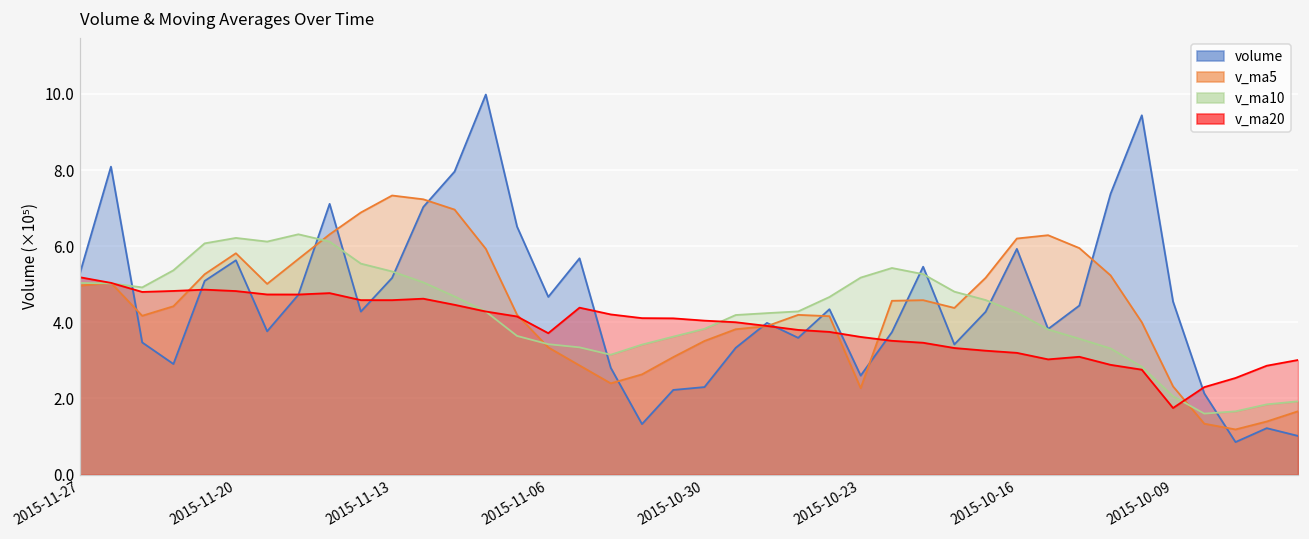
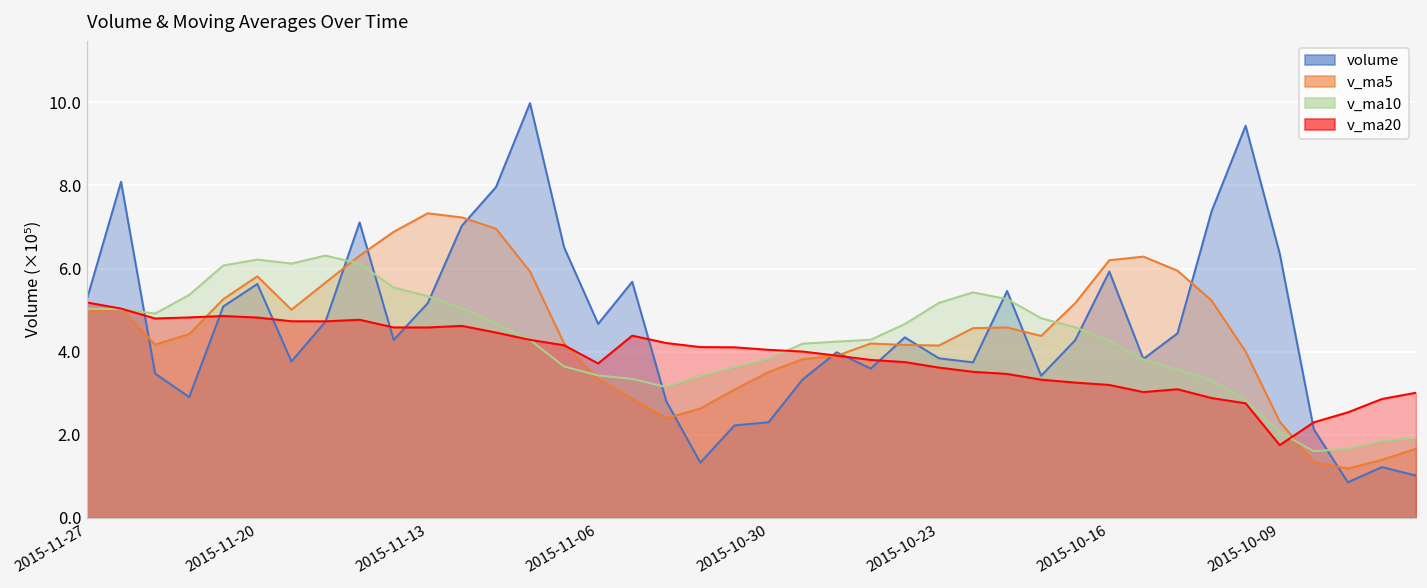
volume, 2015-10-23: 2.6 -> 3.8
v_ma5, 2015-10-23: 2.3 -> 4.1
volume, 2015-10-09: 4.5 -> 6.4
